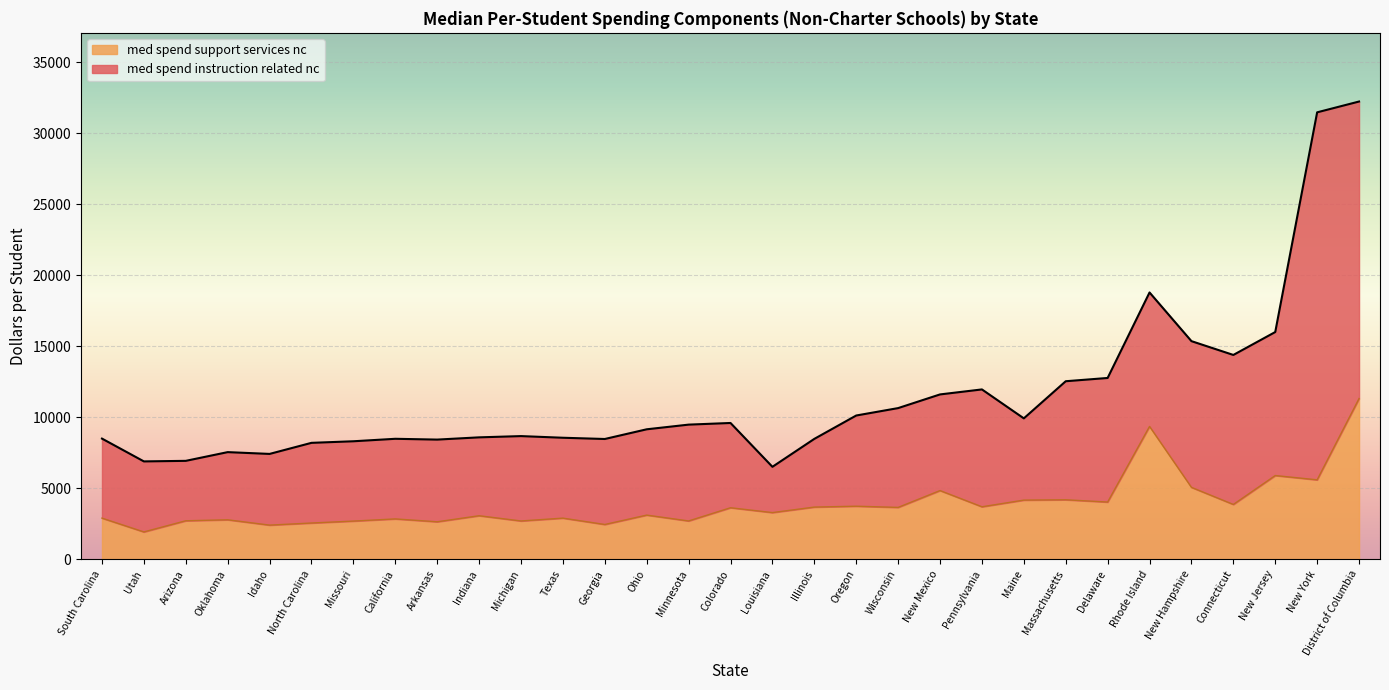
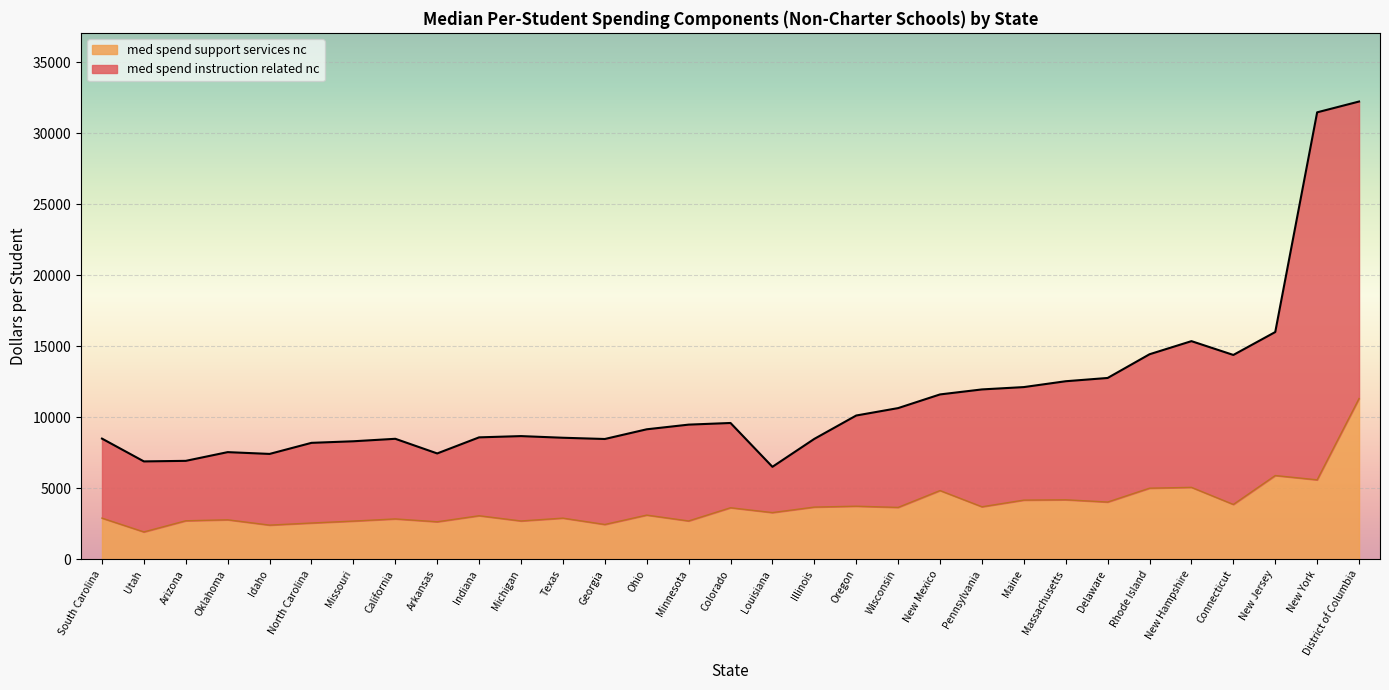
med spend instruction related nc, Arkansas: 5800 -> 4800
med spend instruction related nc, Maine: 5800 -> 8000
med spend support services nc, Rhode Island: 9400 -> 5000
